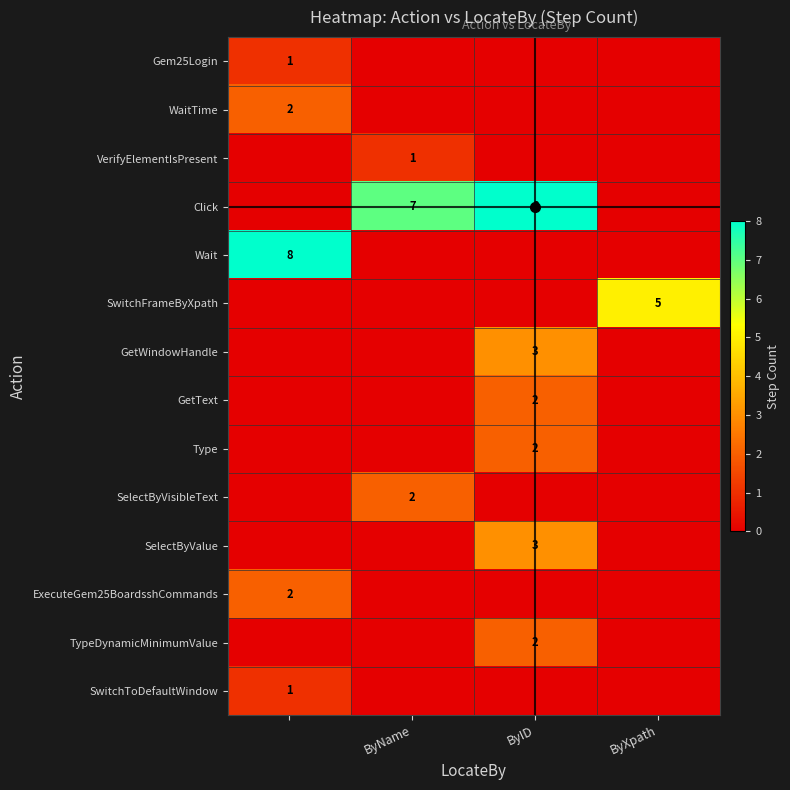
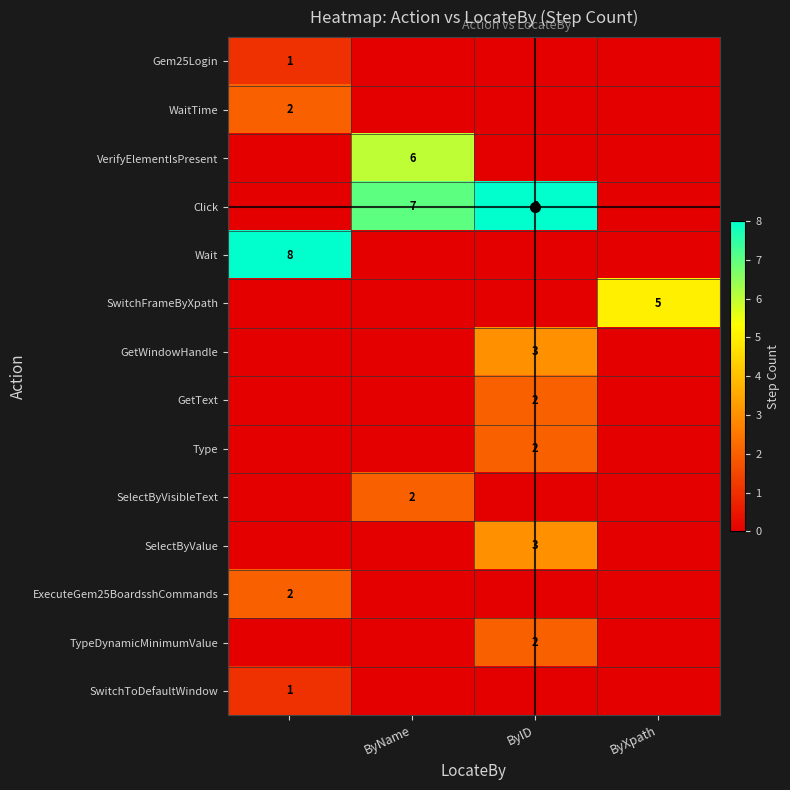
VerifyElementIsPresent, ByName: 1 -> 6
